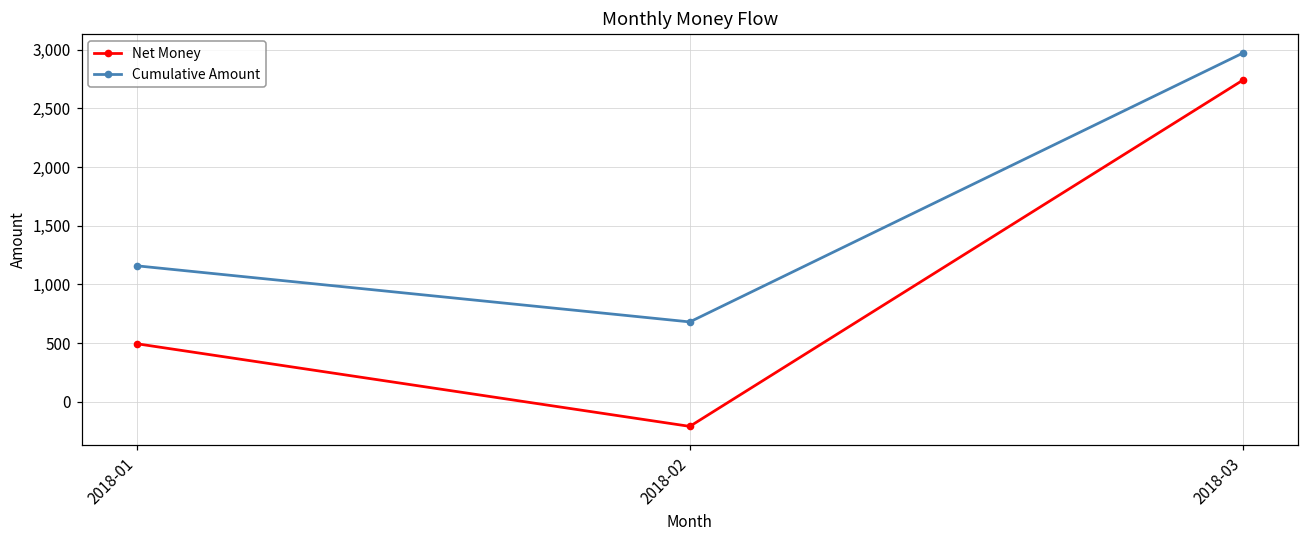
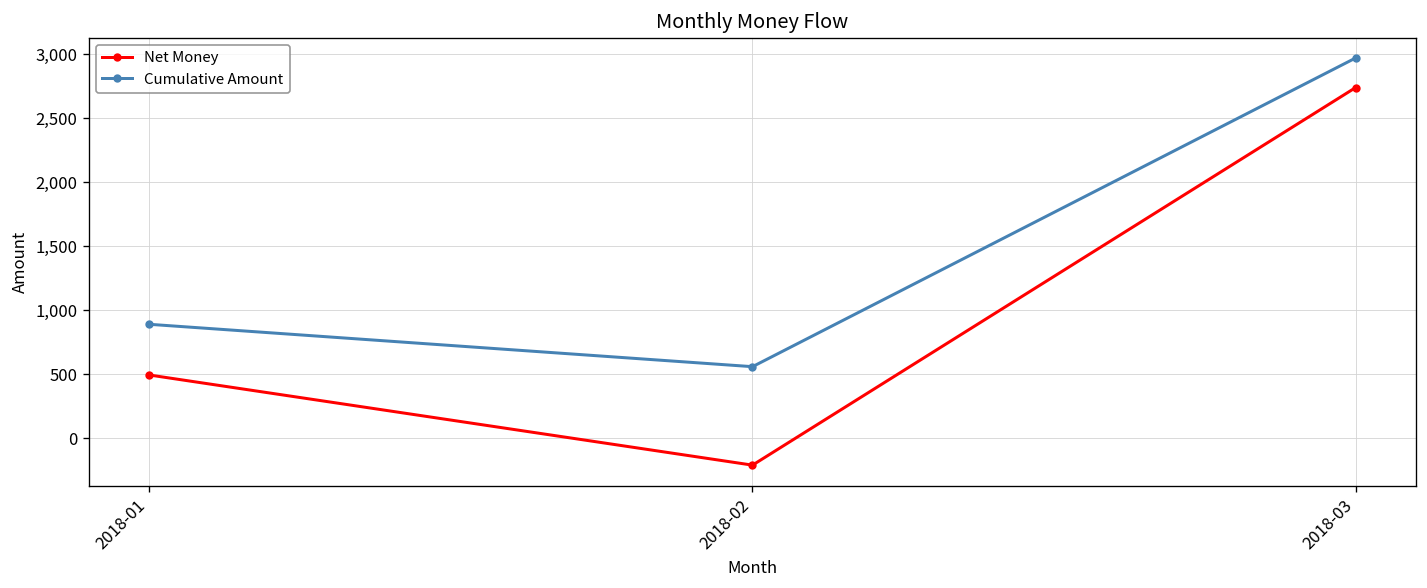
Cumulative Amount, 2018-01: 1,160 -> 890
Cumulative Amount, 2018-02: 680 -> 560
